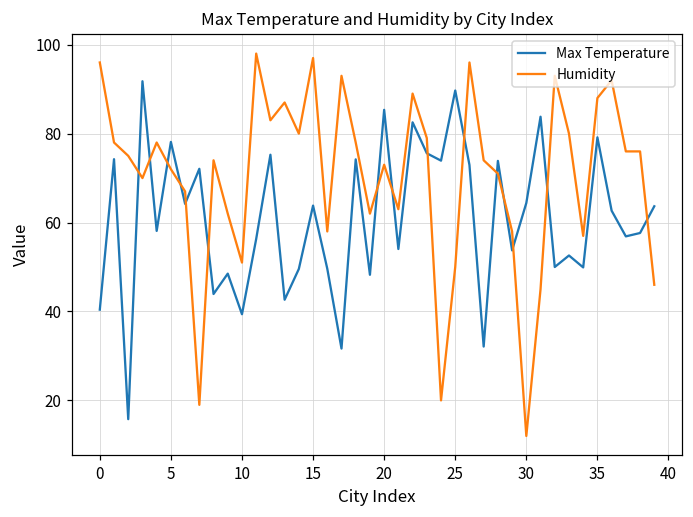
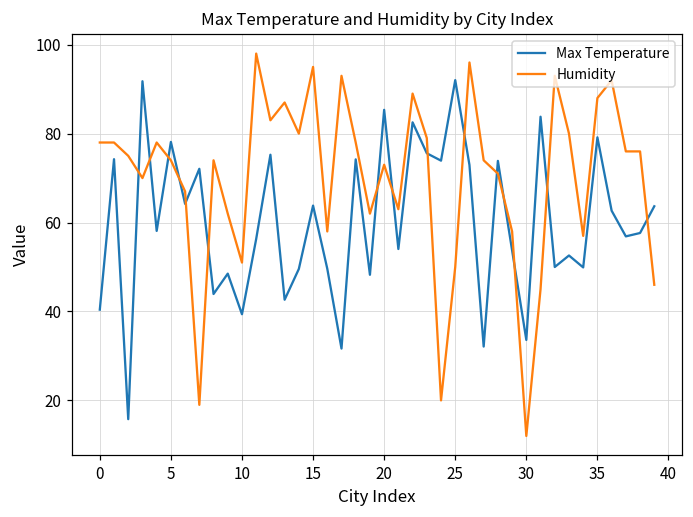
Humidity, 0: 96 -> 78
Humidity, 5: 72 -> 74
Humidity, 15: 97 -> 95
Max Temperature, 25: 90 -> 92
Max Temperature, 30: 64 -> 34
